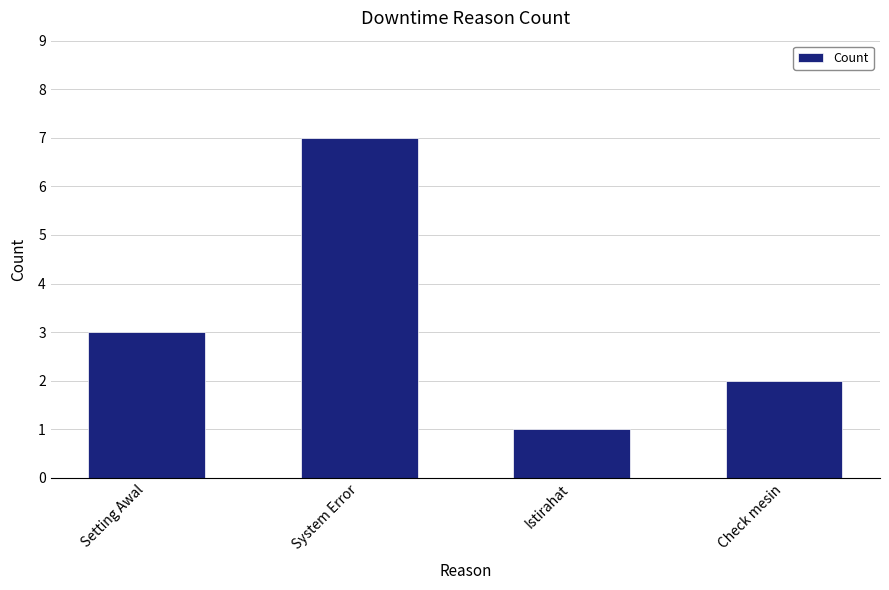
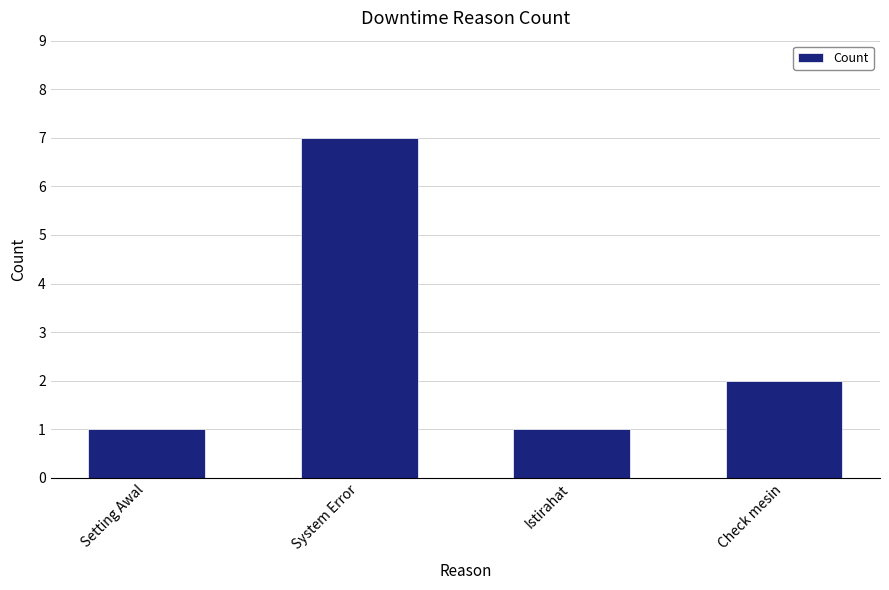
Setting Awal: 3 -> 1
